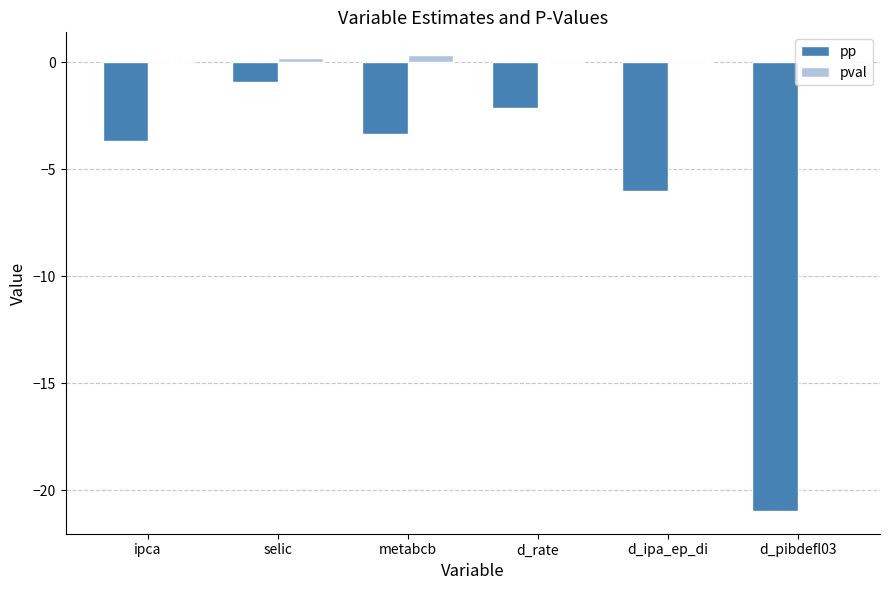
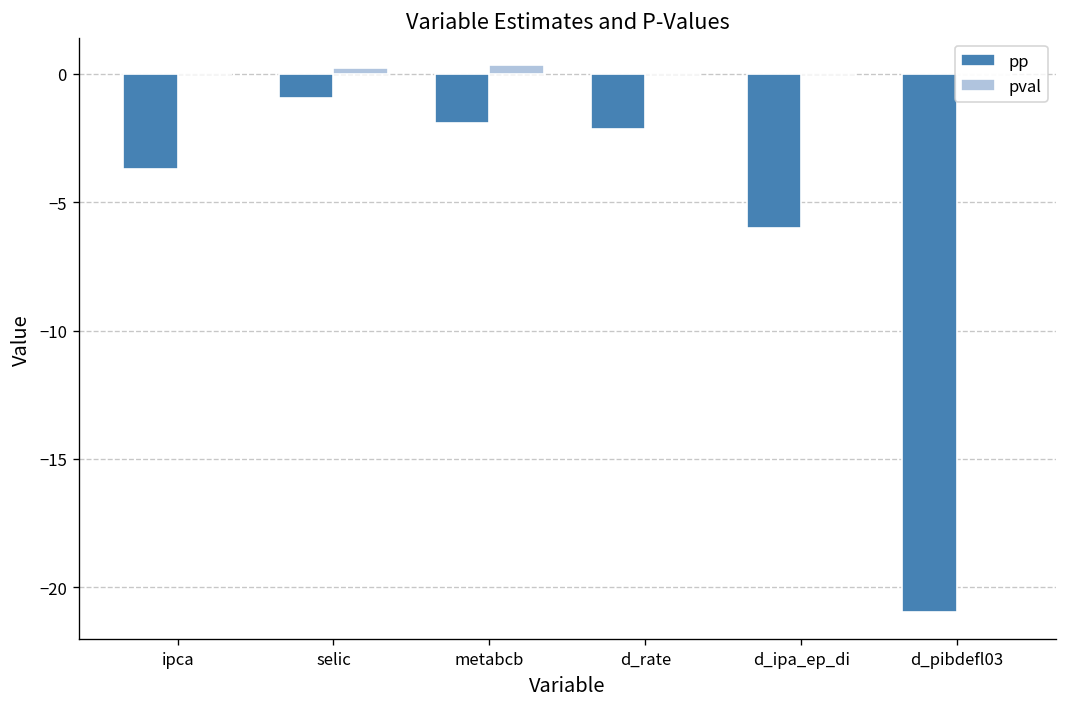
pp, metabcb: -3.4 -> -1.9
